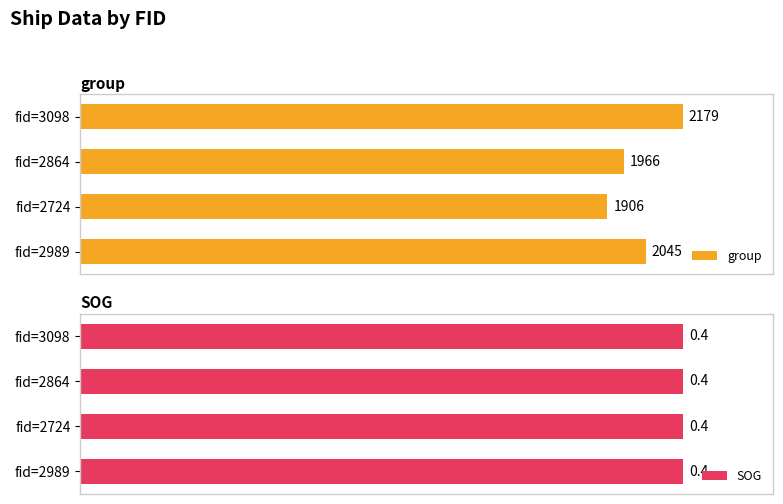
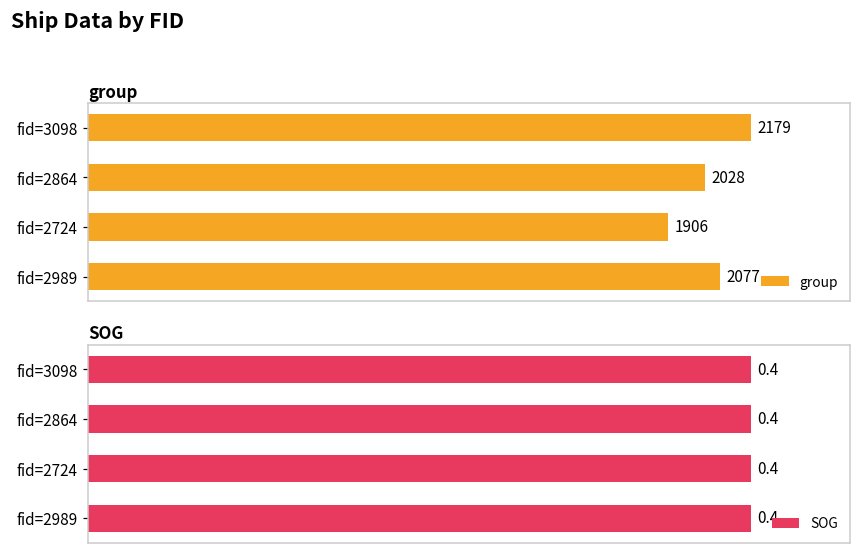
group, fid=2864: 1966 -> 2028
group, fid=2989: 2045 -> 2077
